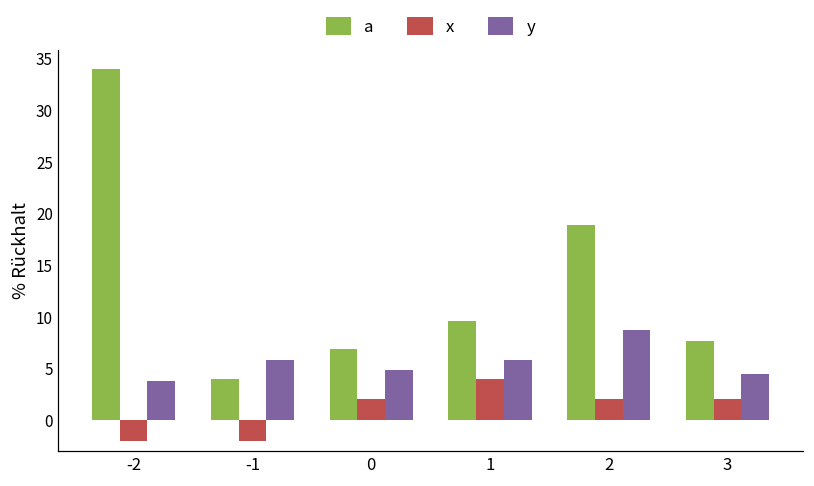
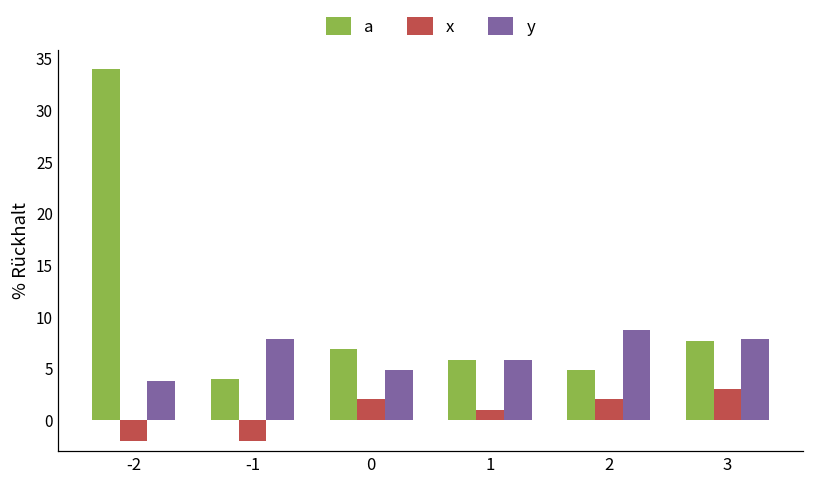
y, -1: 6 -> 8
a, 1: 10 -> 6
x, 1: 4 -> 1
a, 2: 19 -> 5
x, 3: 2 -> 3
y, 3: 4 -> 8
